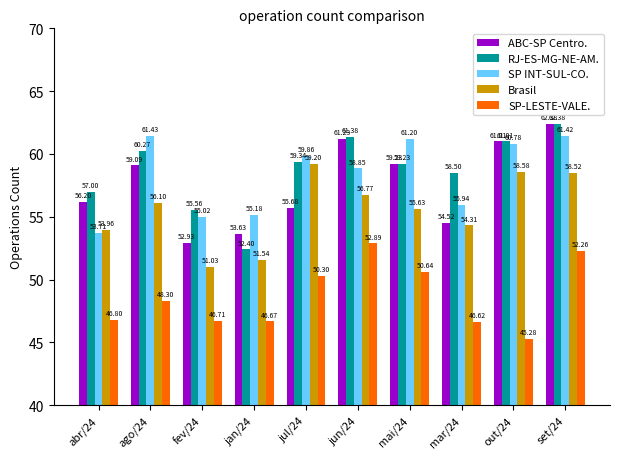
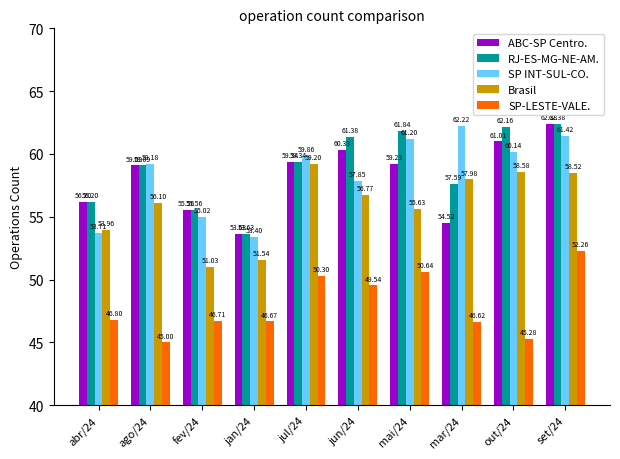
RJ-ES-MG-NE-AM., abr/24: 57.00 -> 56.20
RJ-ES-MG-NE-AM., ago/24: 60.27 -> 59.09
SP INT-SUL-CO., ago/24: 61.43 -> 59.18
SP-LESTE-VALE., ago/24: 48.30 -> 45.00
ABC-SP Centro., fev/24: 52.93 -> 55.56
RJ-ES-MG-NE-AM., jan/24: 52.40 -> 53.63
SP INT-SUL-CO., jan/24: 55.18 -> 53.40
ABC-SP Centro., jul/24: 55.68 -> 59.34
ABC-SP Centro., jun/24: 61.23 -> 60.33
SP INT-SUL-CO., jun/24: 58.85 -> 57.85
SP-LESTE-VALE., jun/24: 52.89 -> 49.54
RJ-ES-MG-NE-AM., mai/24: 59.23 -> 61.84
RJ-ES-MG-NE-AM., mar/24: 58.50 -> 57.59
SP INT-SUL-CO., mar/24: 55.94 -> 62.22
Brasil, mar/24: 54.31 -> 57.98
RJ-ES-MG-NE-AM., out/24: 61.01 -> 62.16
SP INT-SUL-CO., out/24: 60.78 -> 60.14
